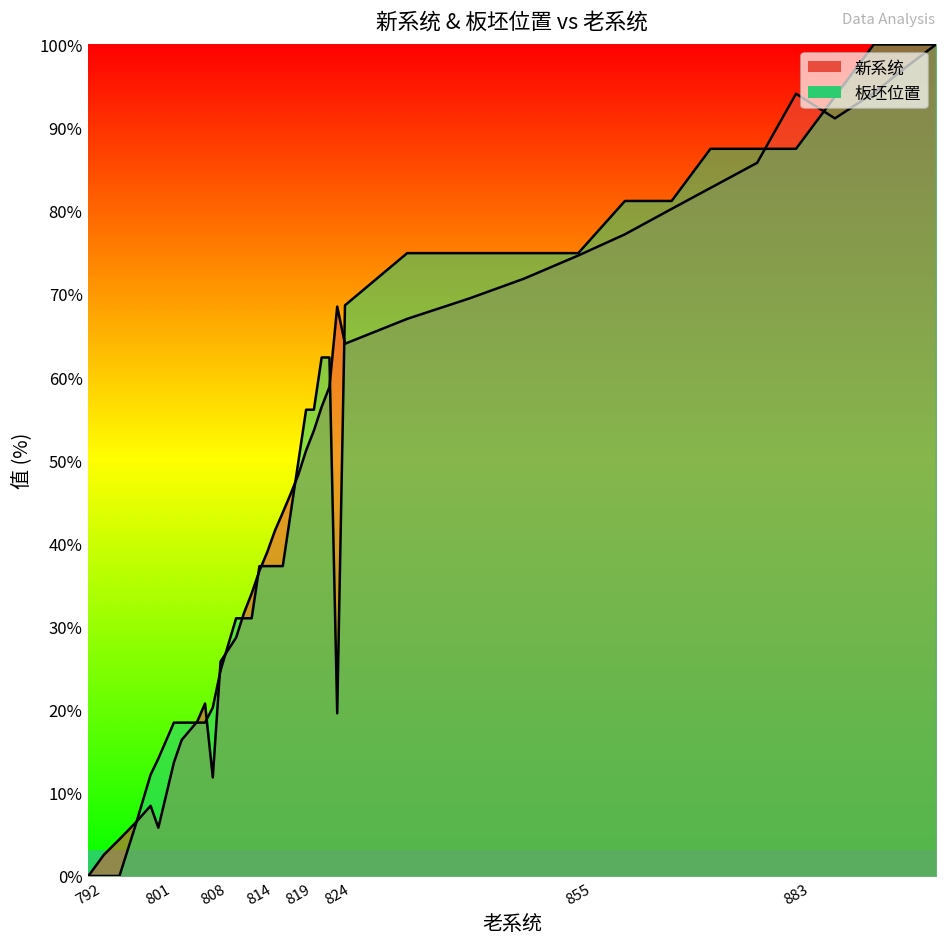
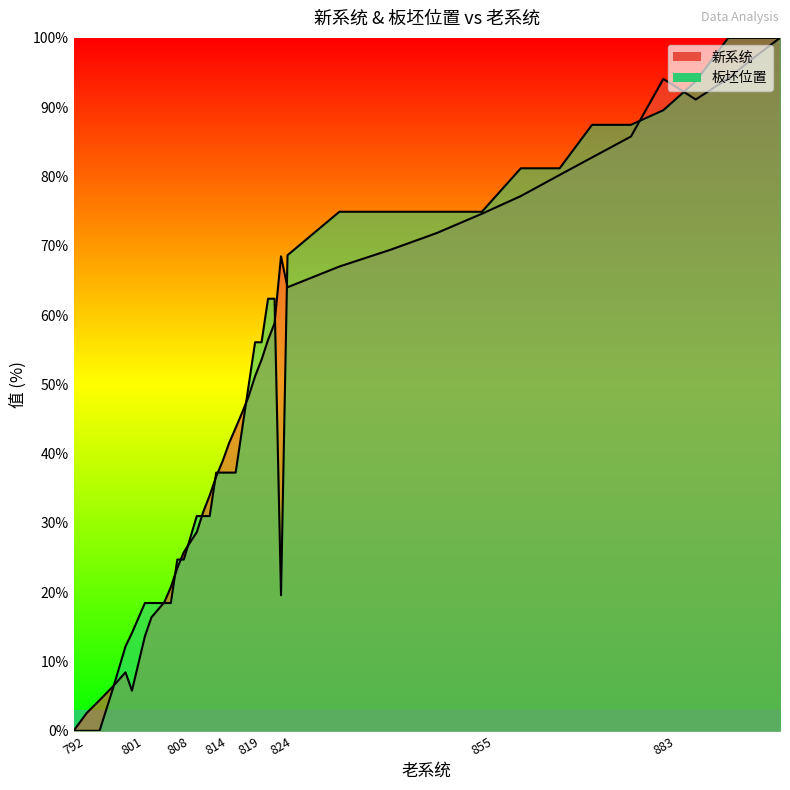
新系统, 808: 12% -> 23%
板坯位置, 808: 20% -> 25%
板坯位置, 883: 87% -> 90%
